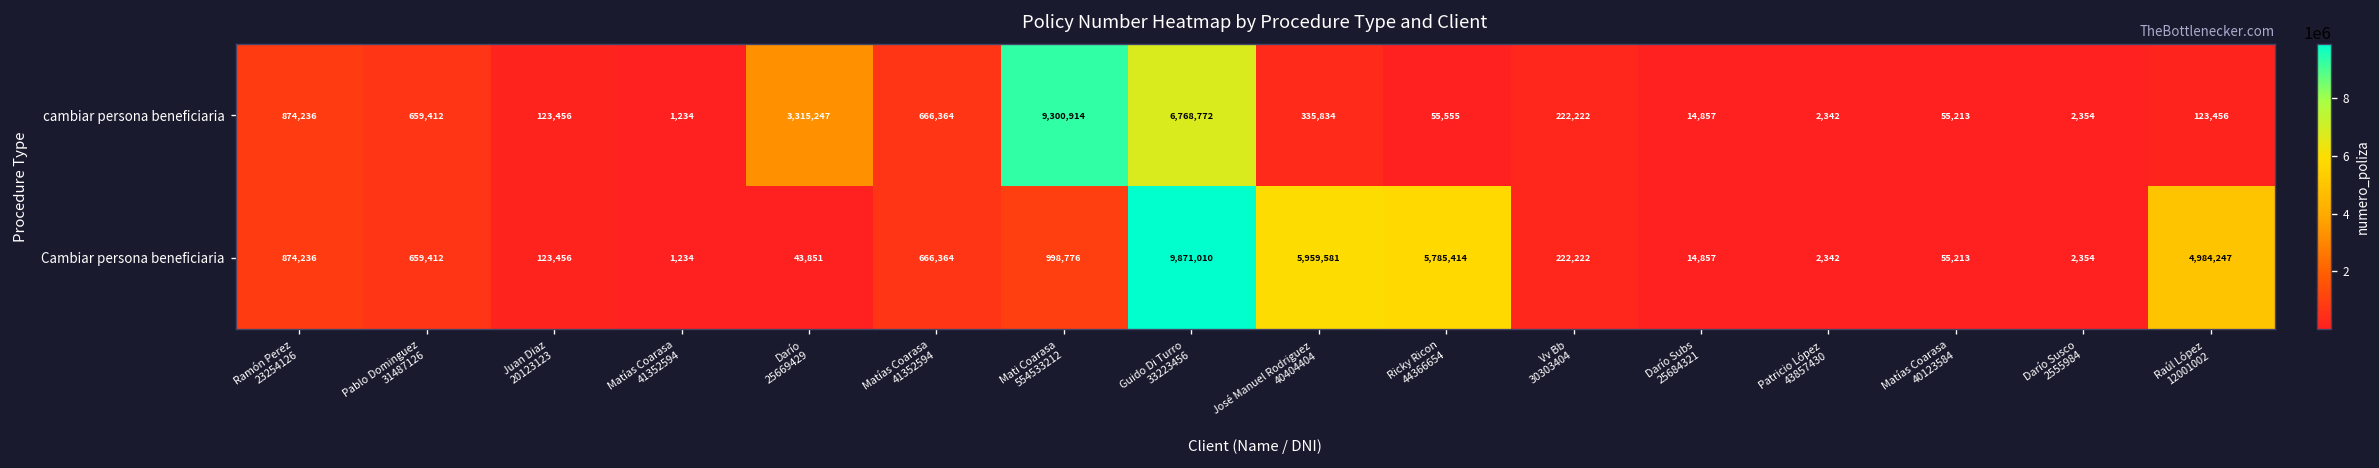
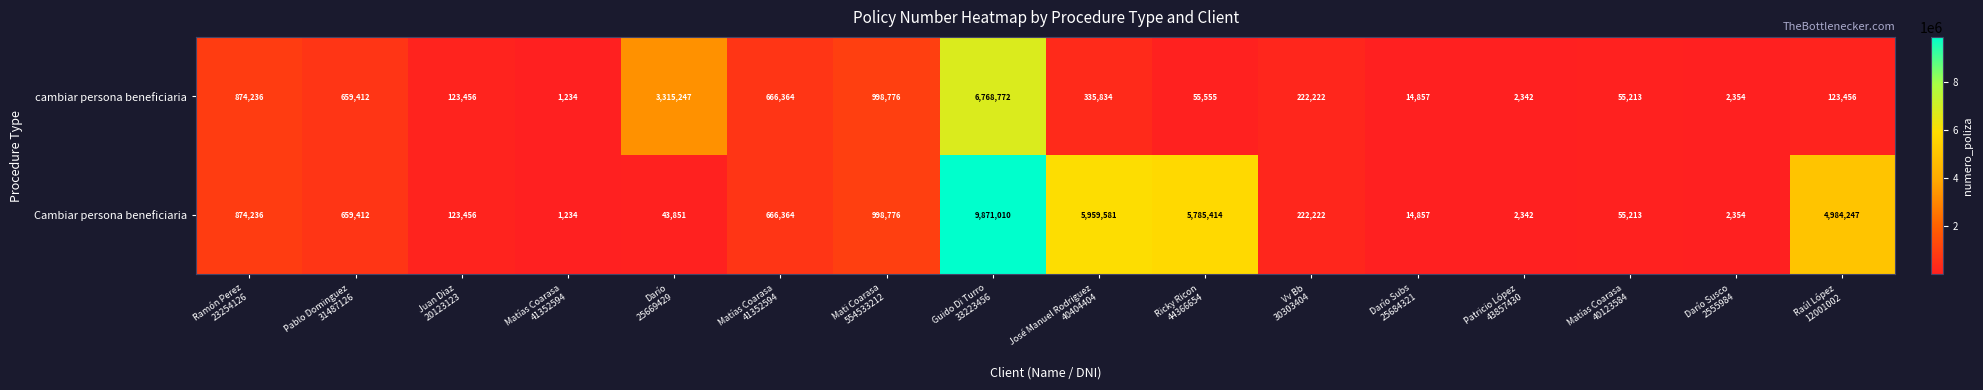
cambiar persona beneficiaria, Mati Coarasa 554533212: 9,300,914 -> 998,776
